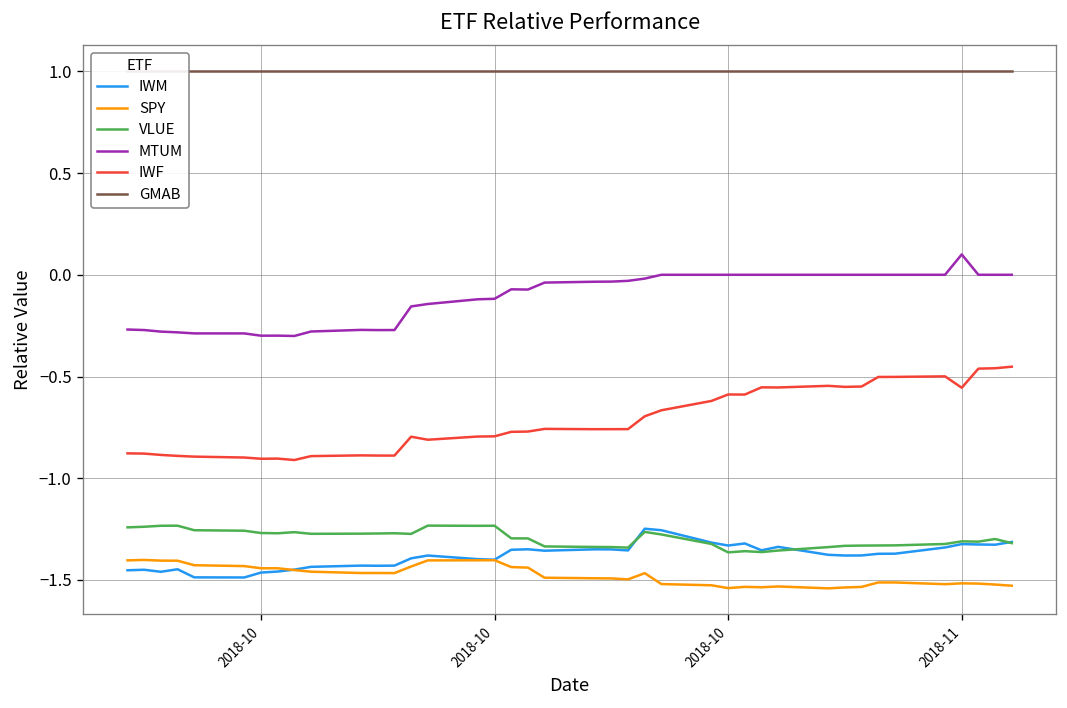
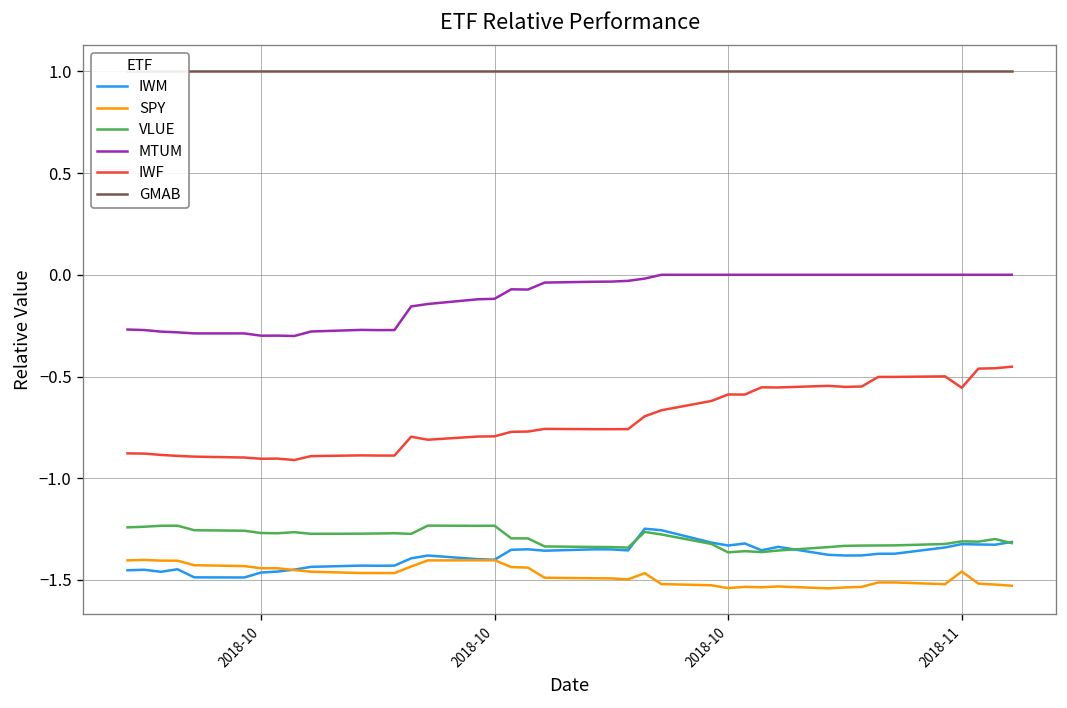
SPY, 2018-11: -1.52 -> -1.46
MTUM, 2018-11: 0.1 -> 0.0
